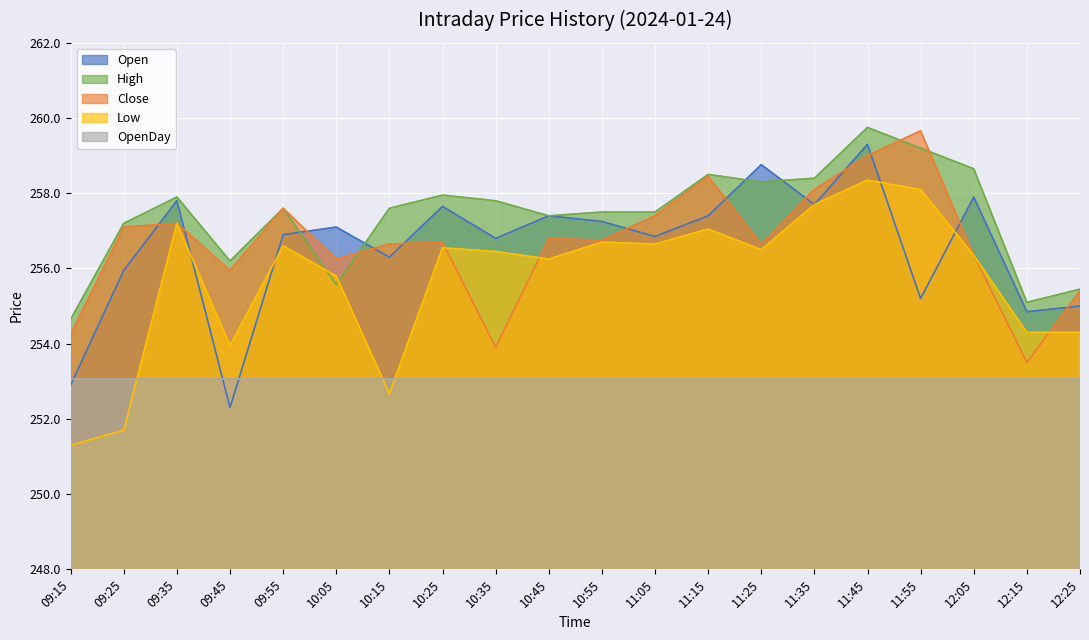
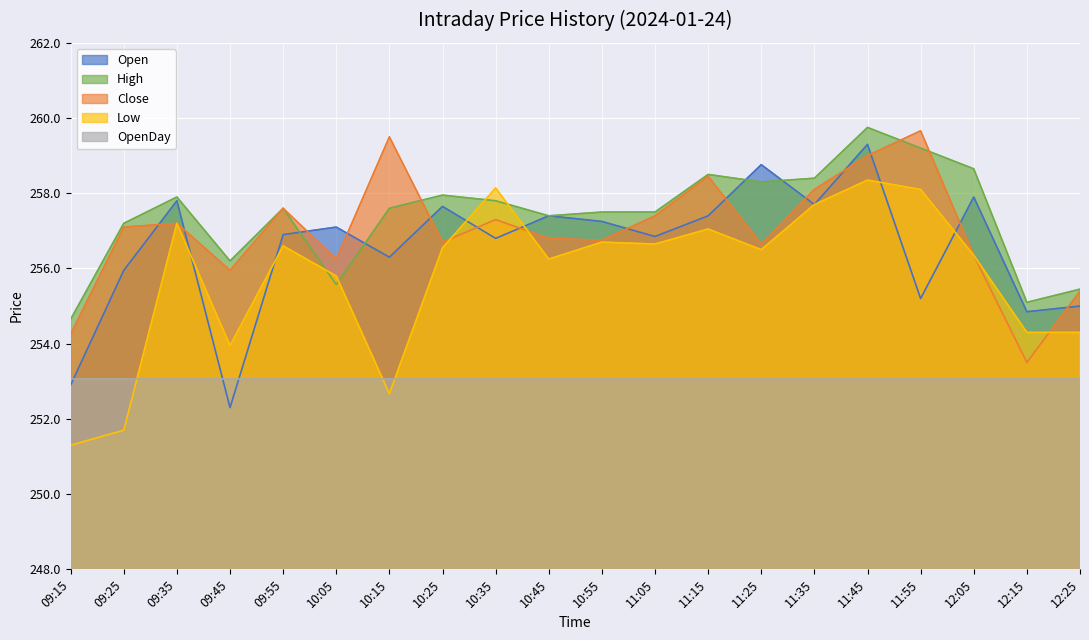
Close, 10:15: 256.7 -> 259.5
Close, 10:35: 253.9 -> 257.3
Low, 10:35: 256.5 -> 258.1
